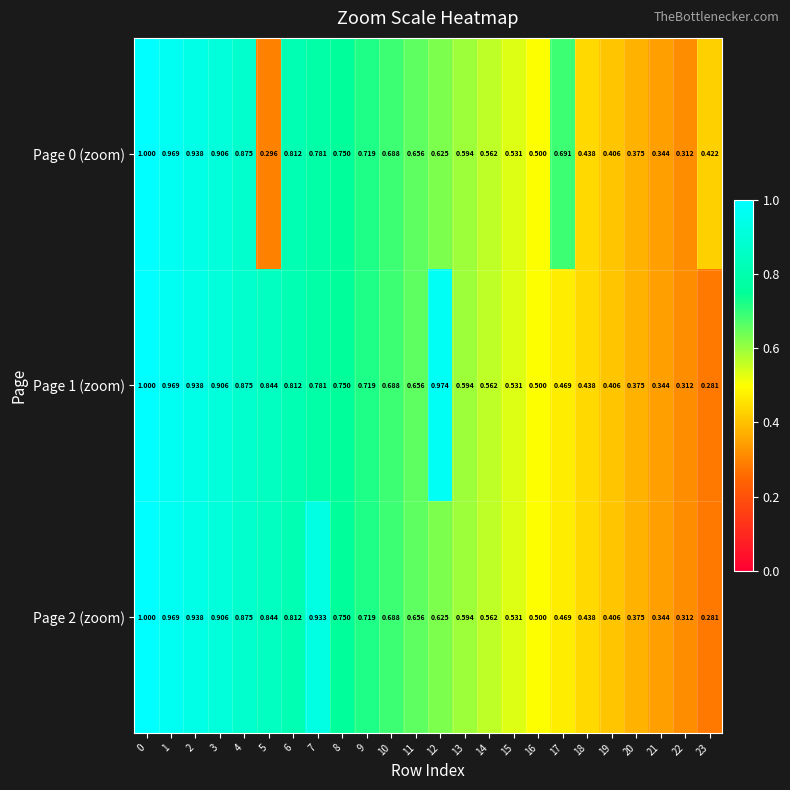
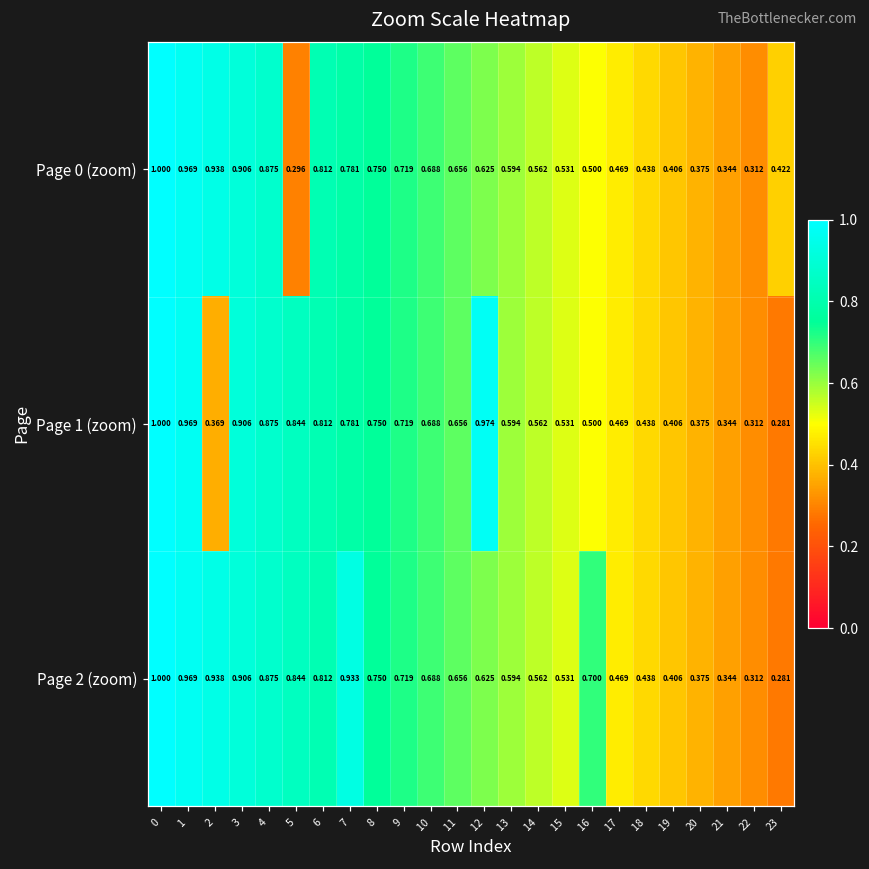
Page 0 (zoom), 17: 0.691 -> 0.469
Page 1 (zoom), 2: 0.938 -> 0.369
Page 2 (zoom), 16: 0.500 -> 0.700
